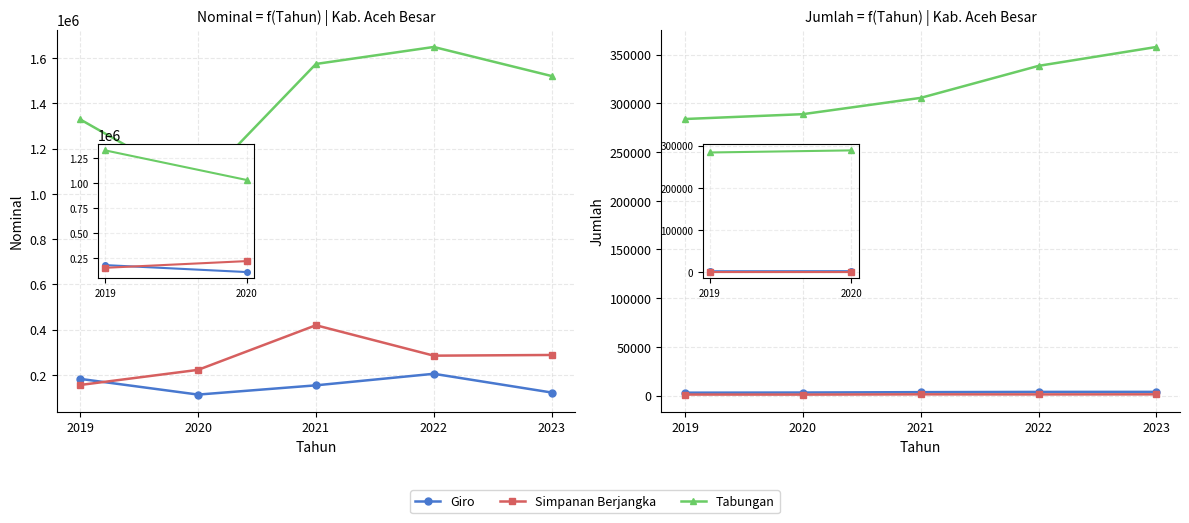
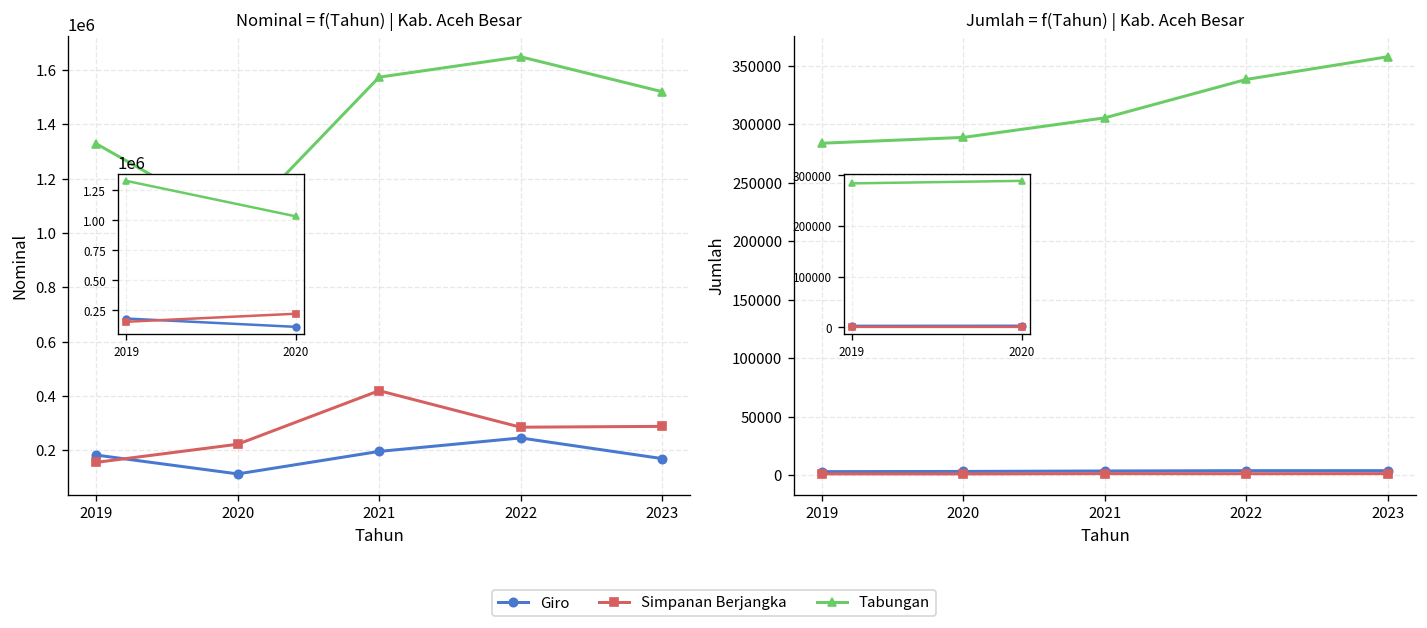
Nominal = f(Tahun) | Kab. Aceh Besar, Giro, 2021: 150000 -> 200000
Nominal = f(Tahun) | Kab. Aceh Besar, Giro, 2022: 210000 -> 250000
Nominal = f(Tahun) | Kab. Aceh Besar, Giro, 2023: 120000 -> 170000
